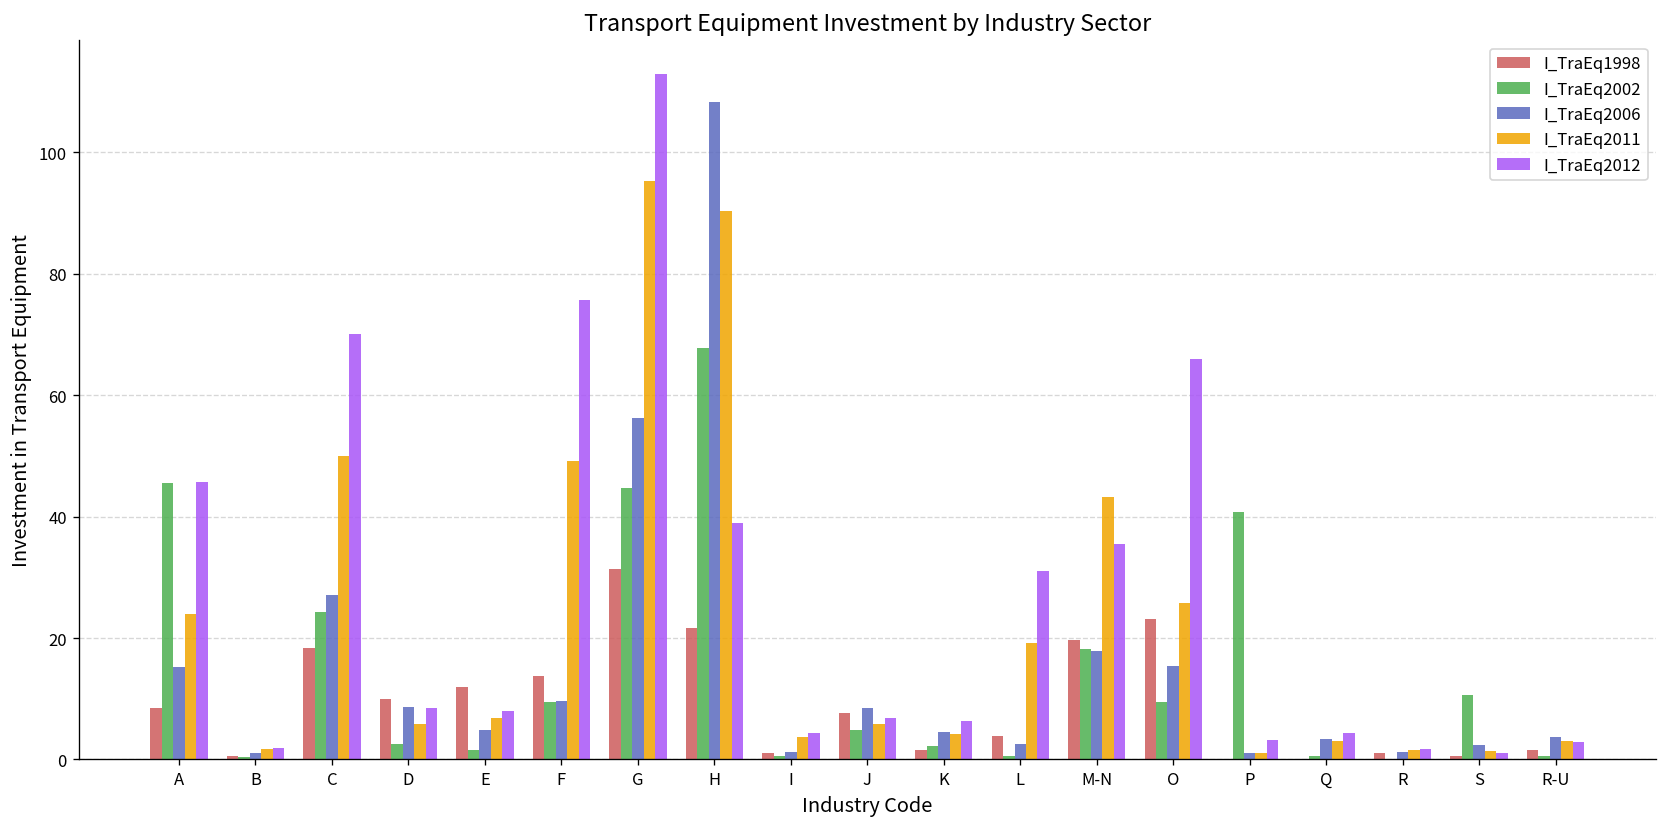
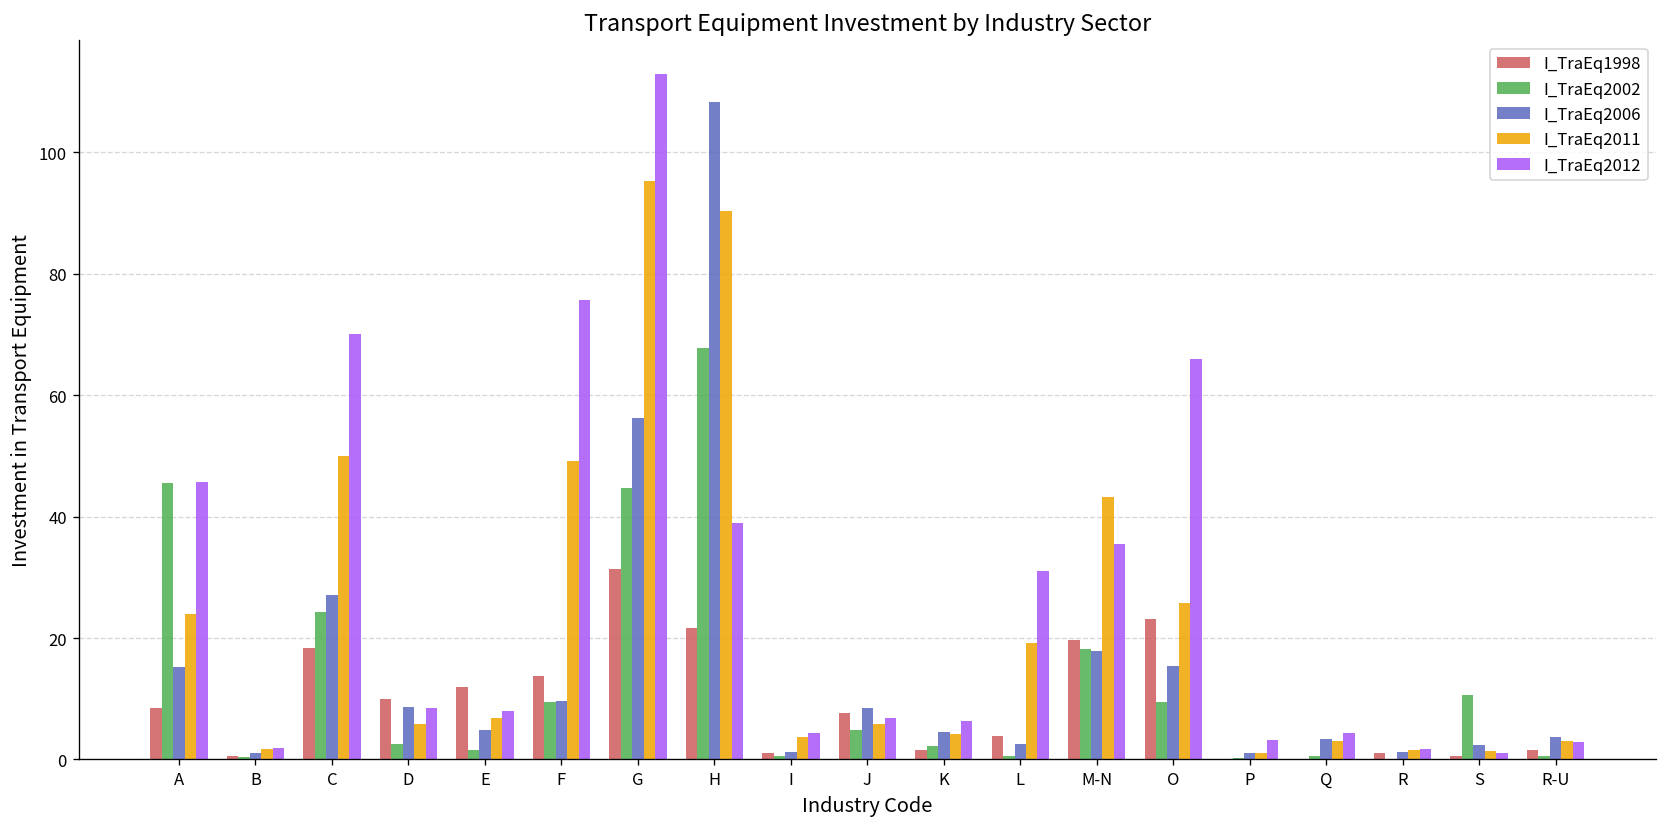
I_TraEq2002, P: 41 -> 0
